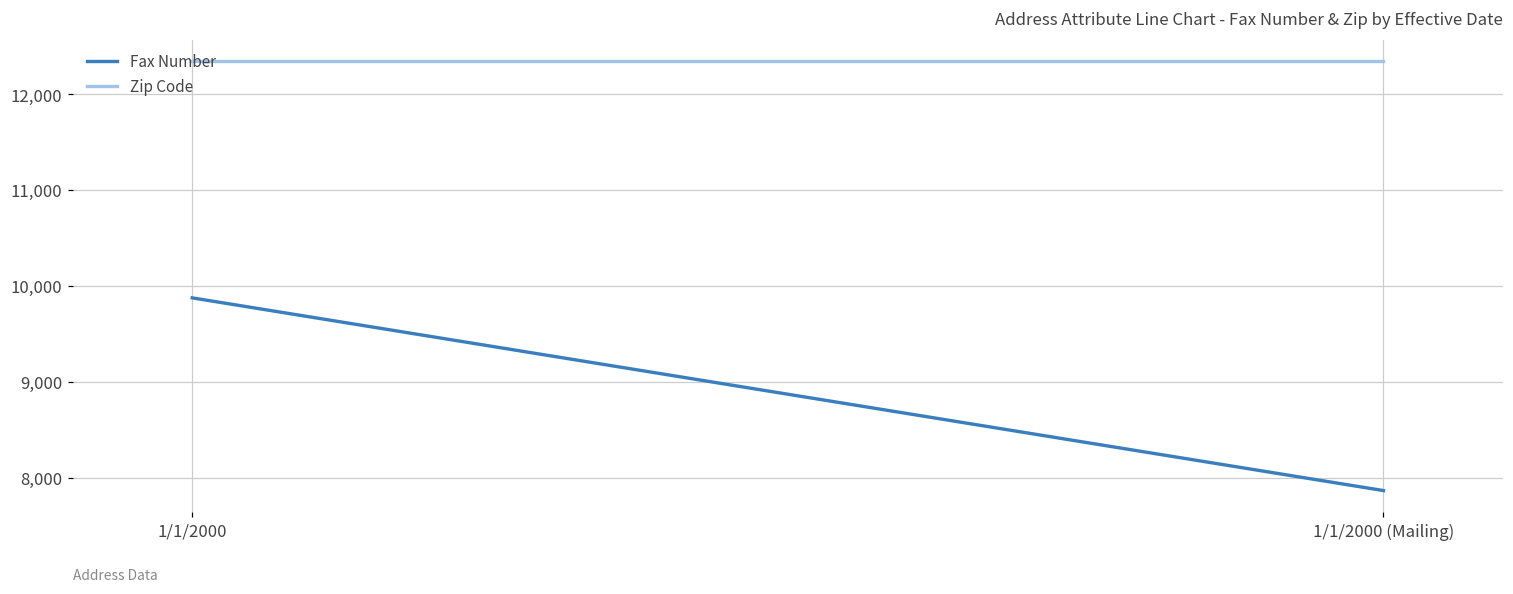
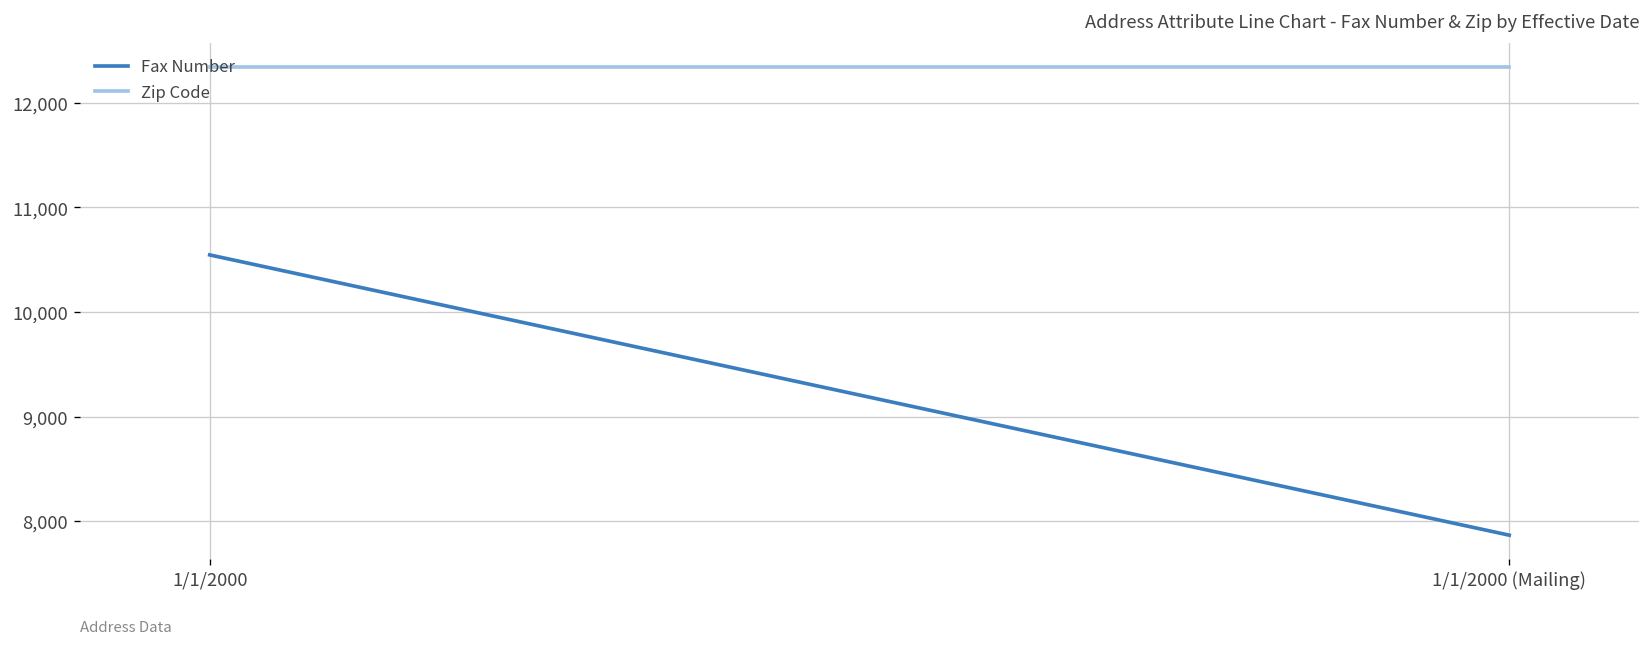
Fax Number, 1/1/2000: 9,900 -> 10,500
